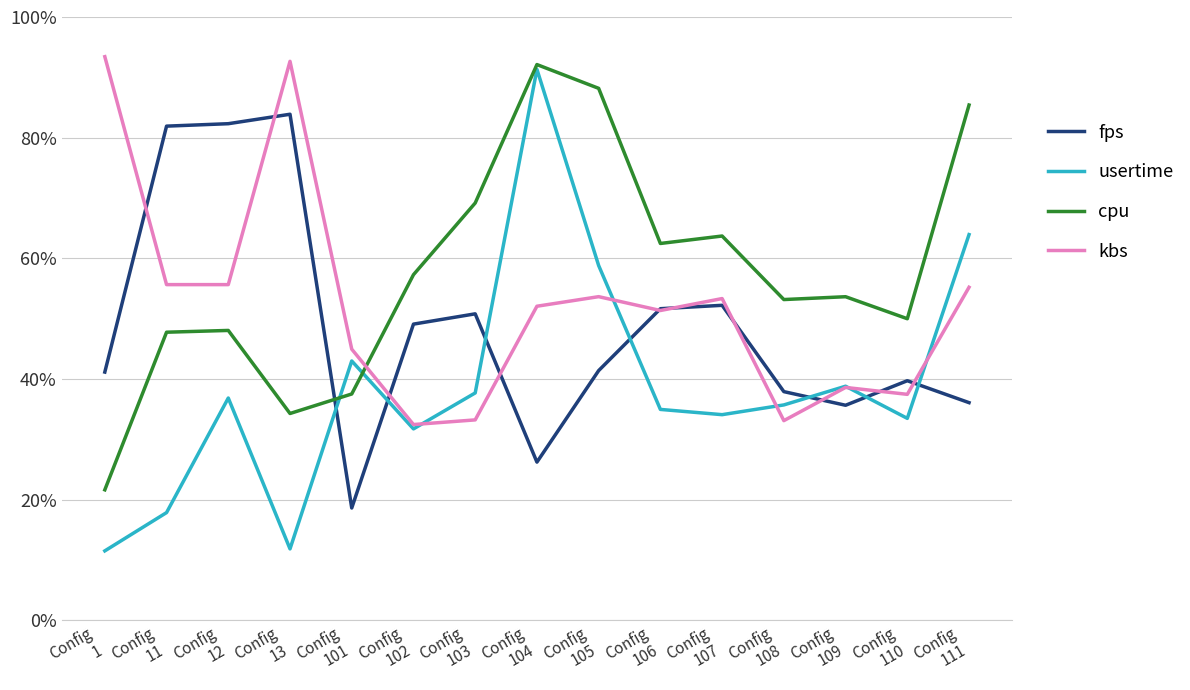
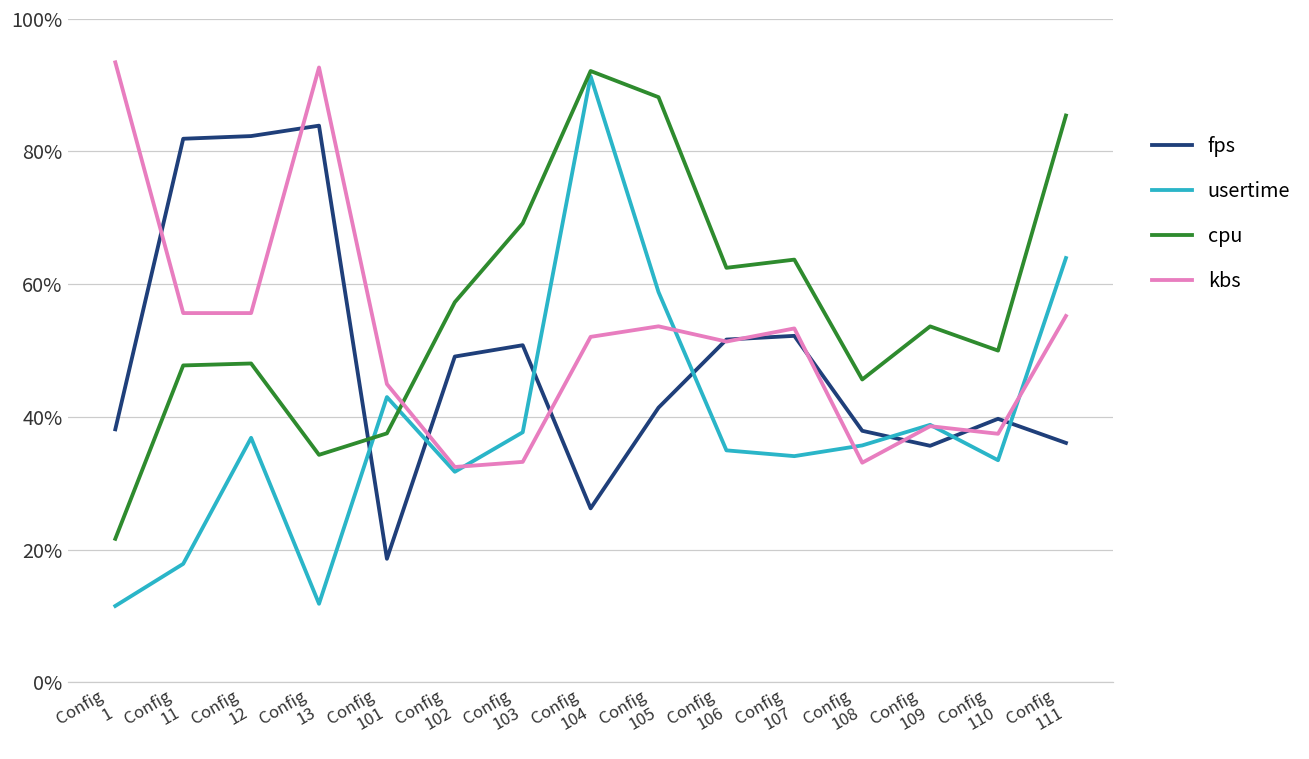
fps, Config 1: 41% -> 38%
cpu, Config 108: 53% -> 46%
